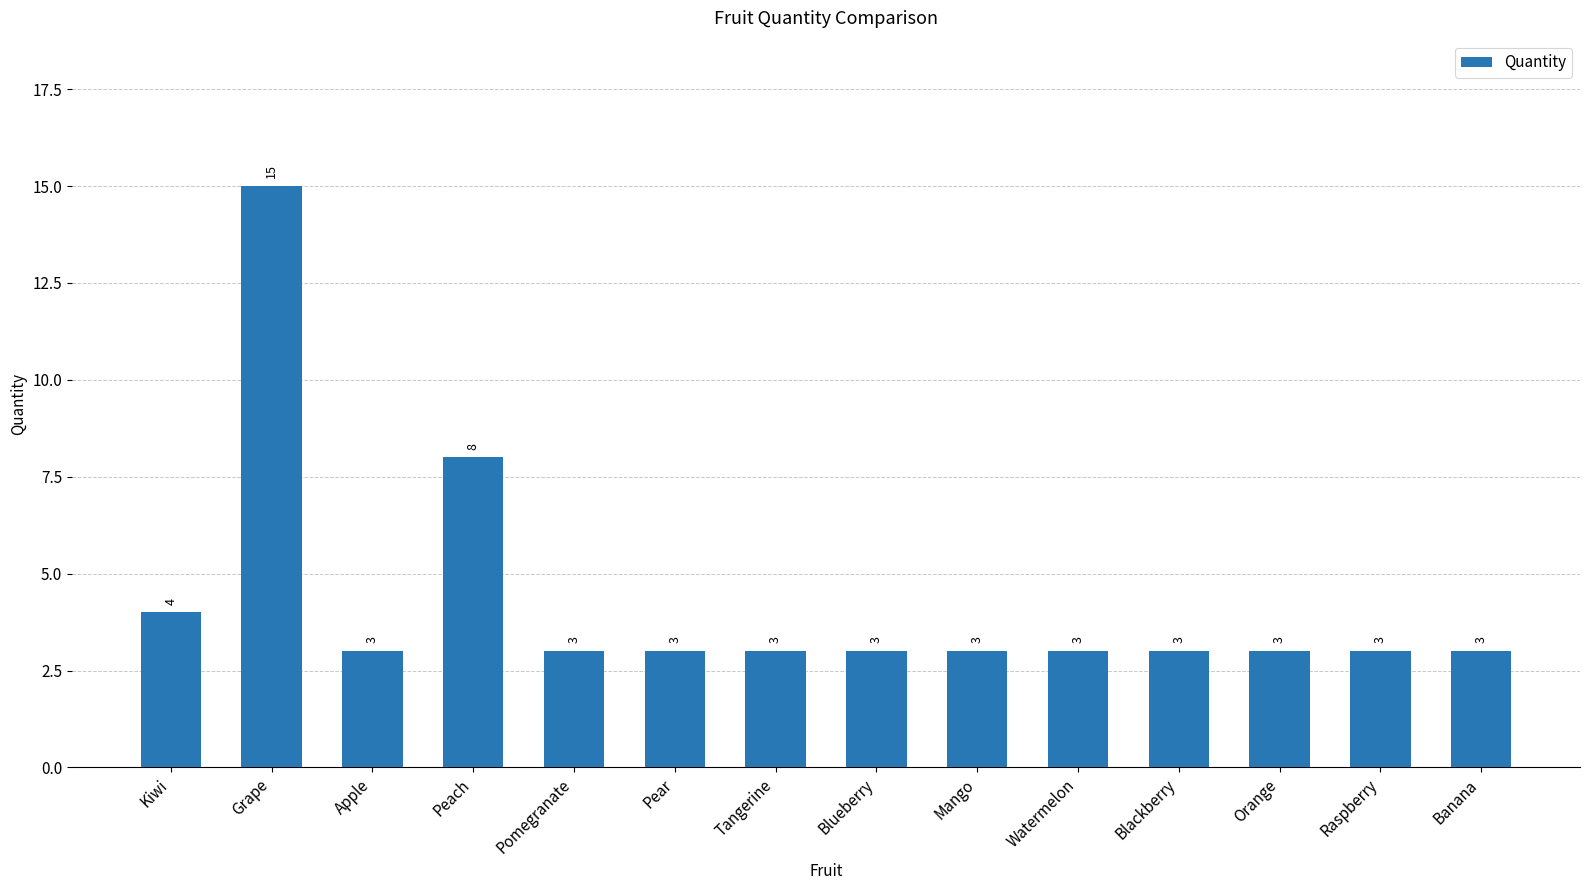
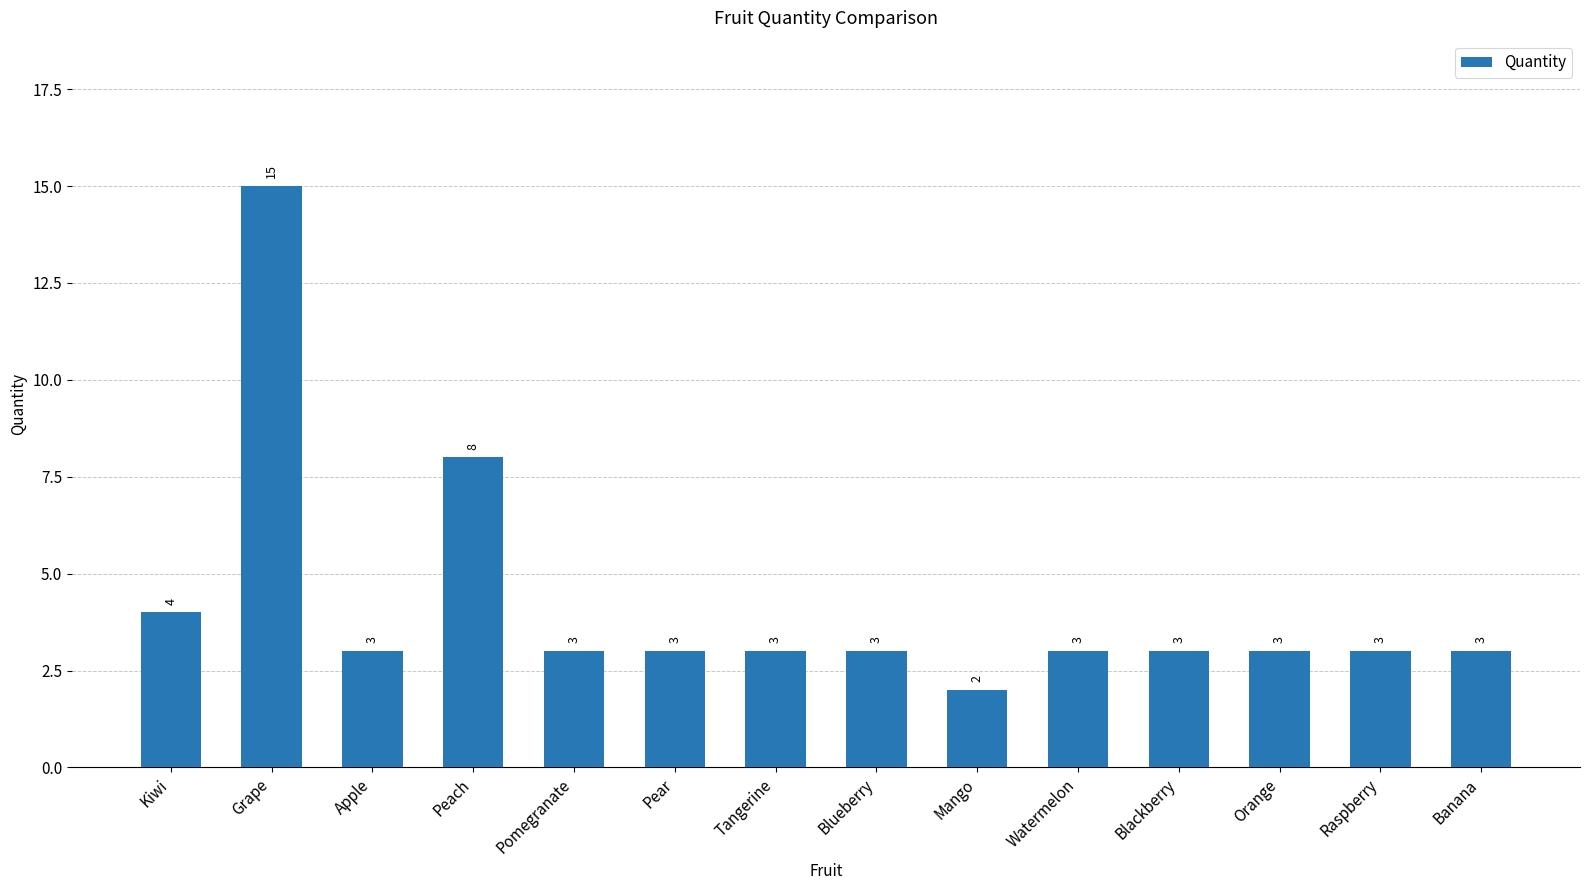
Mango: 3 -> 2
